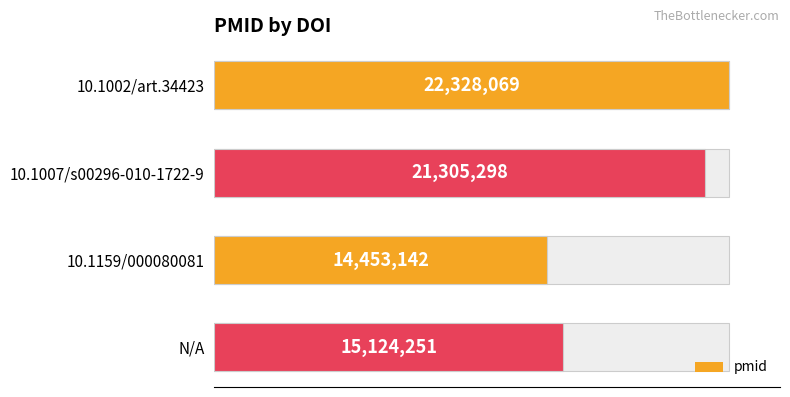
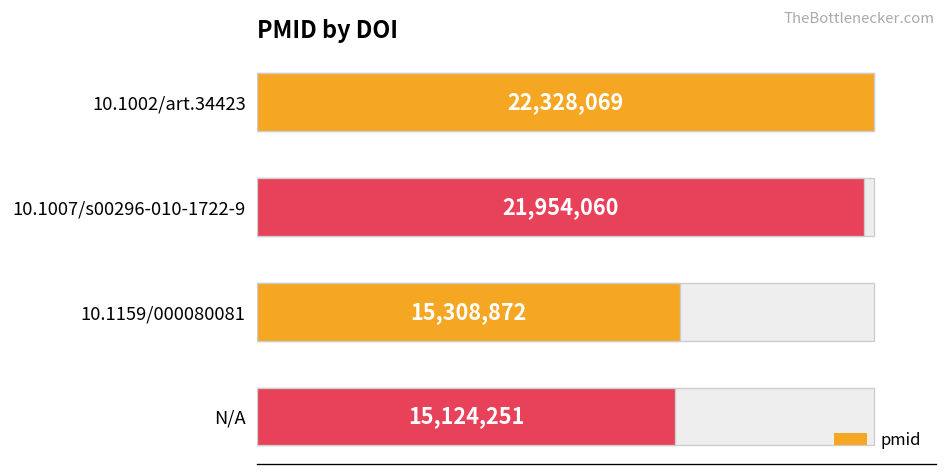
pmid, 10.1007/s00296-010-1722-9: 21,305,298 -> 21,954,060
pmid, 10.1159/000080081: 14,453,142 -> 15,308,872
